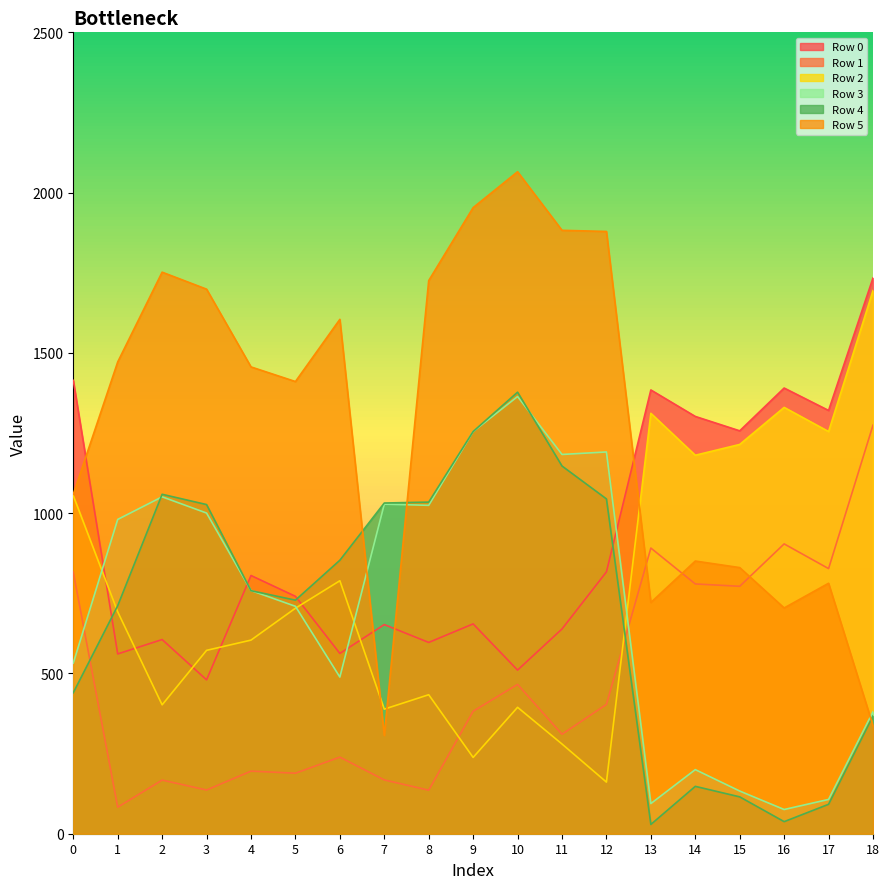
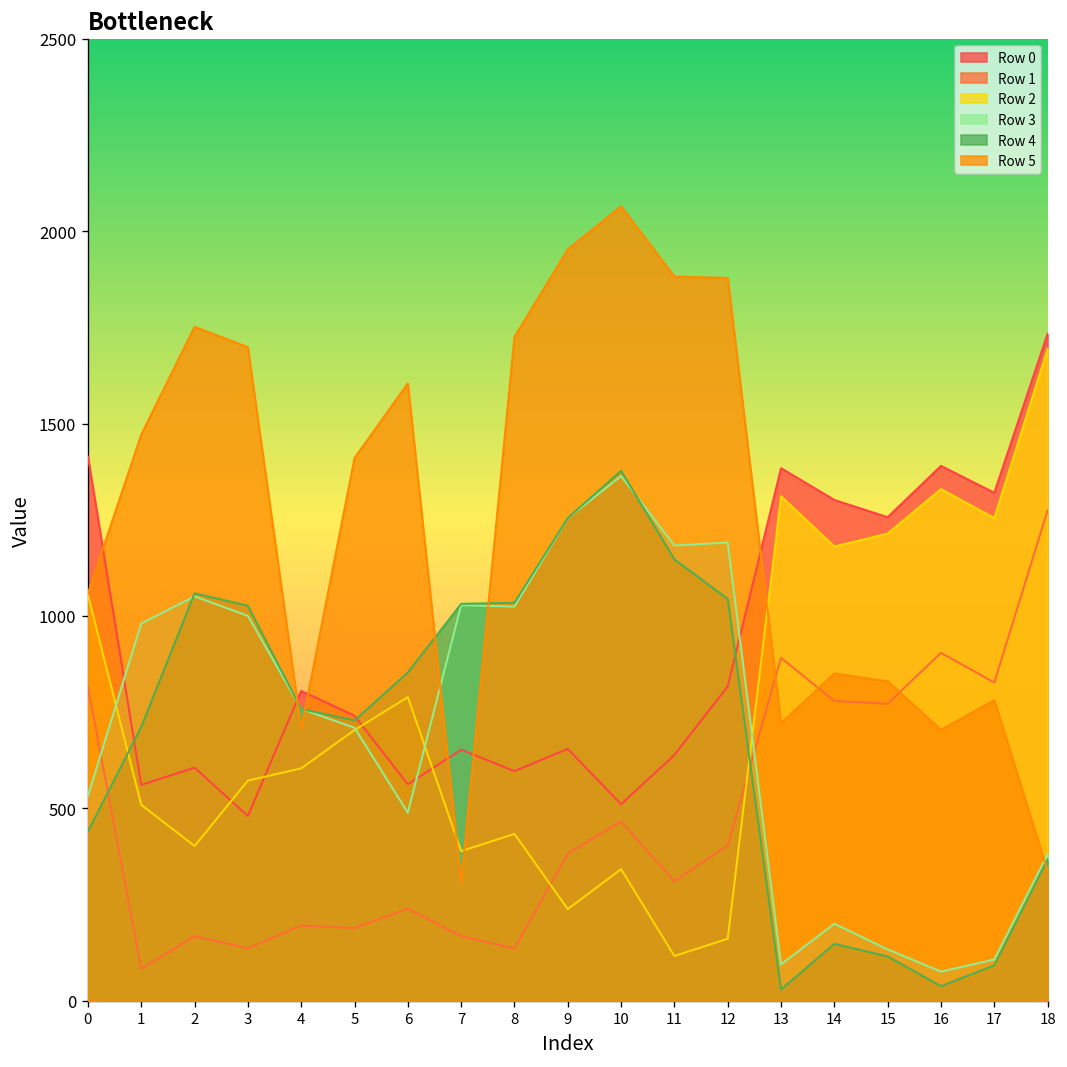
Row 2, 1: 690 -> 510
Row 5, 4: 1460 -> 710
Row 2, 10: 390 -> 340
Row 2, 11: 280 -> 120
